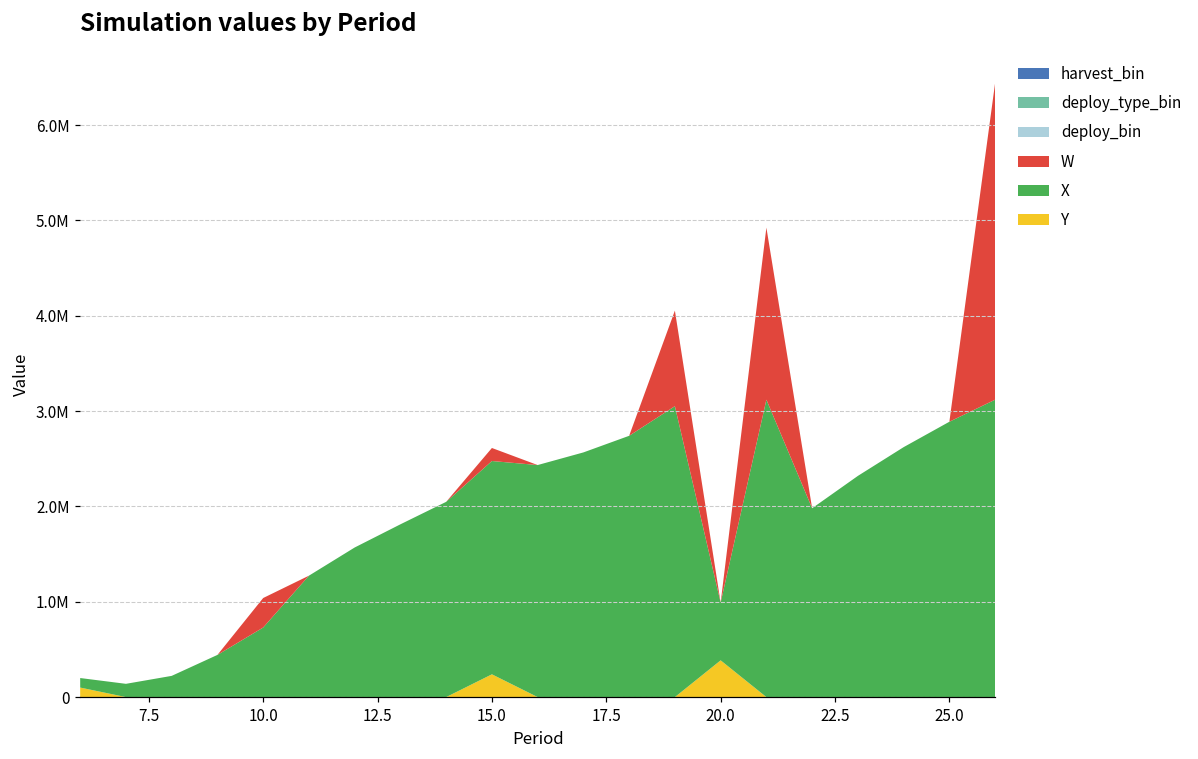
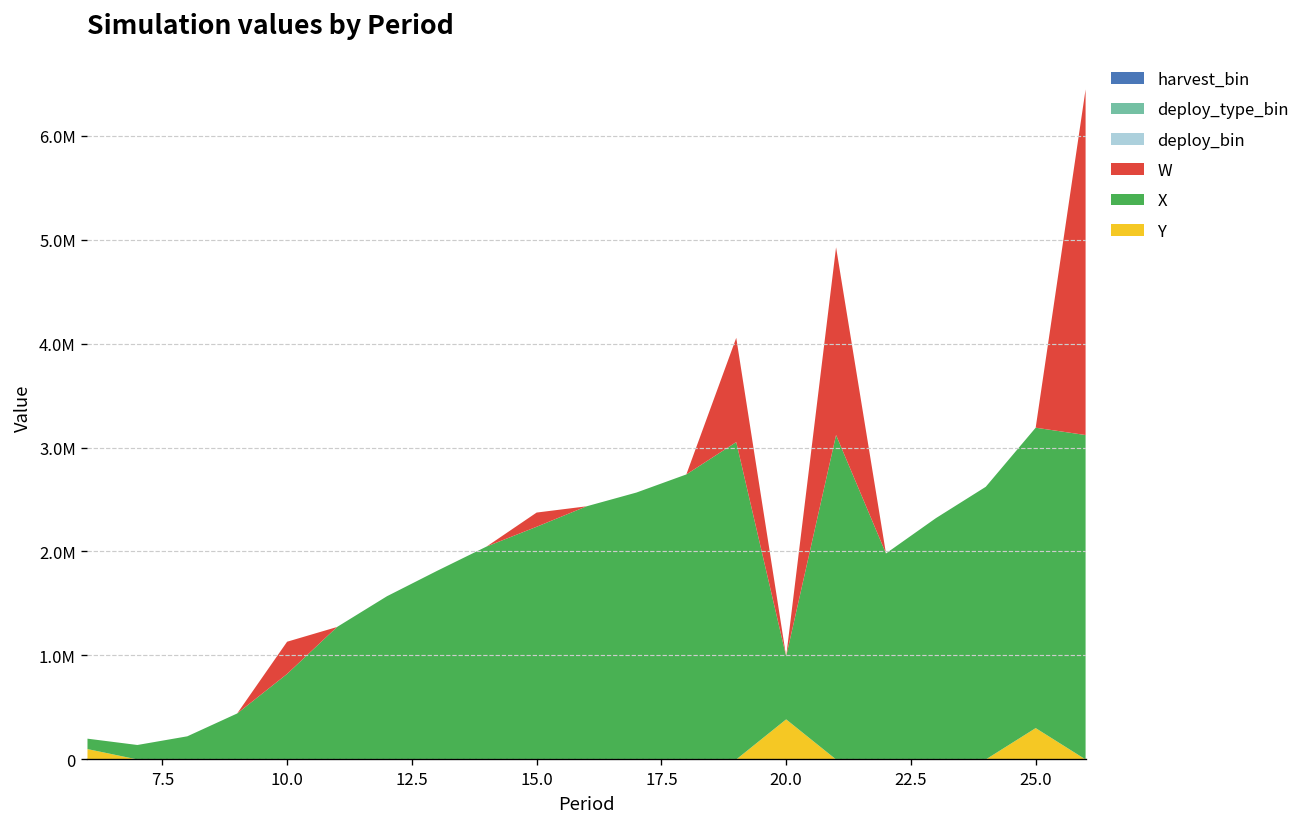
X, 10.0: 700000 -> 800000
Y, 15.0: 200000 -> 0
Y, 25.0: 0 -> 300000
